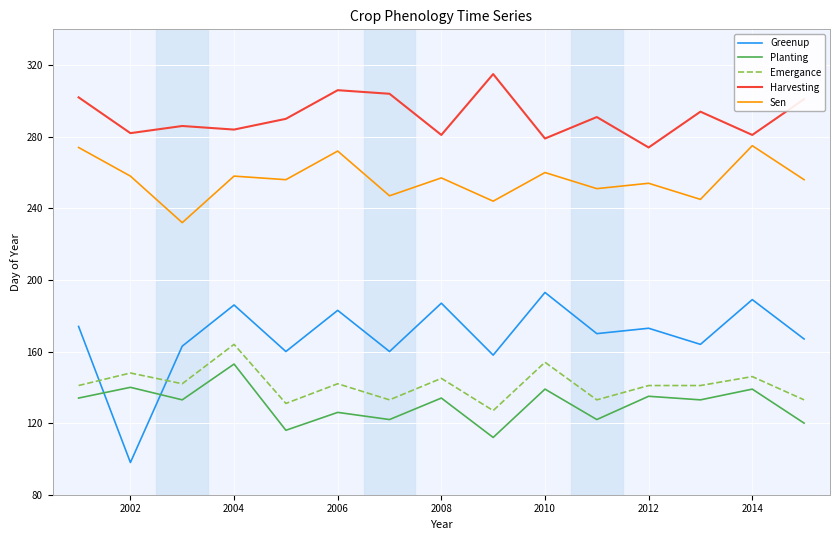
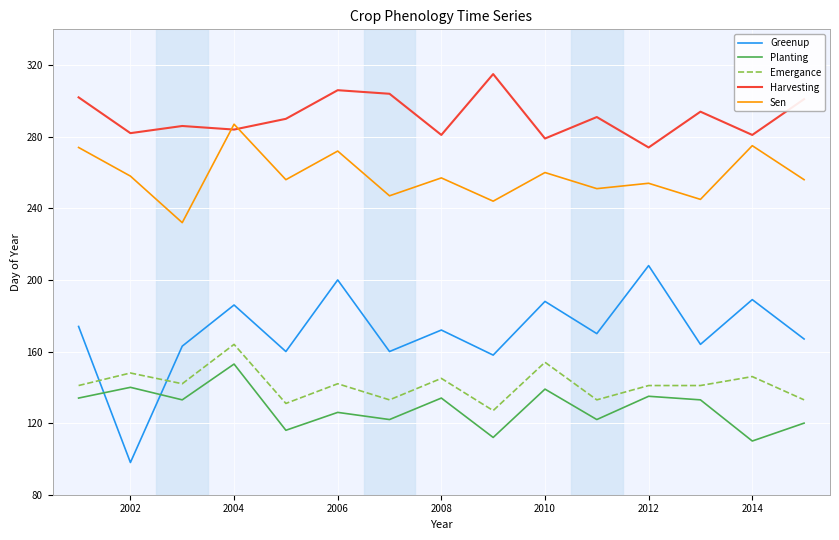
Sen, 2004: 258 -> 287
Greenup, 2006: 183 -> 200
Greenup, 2008: 187 -> 172
Greenup, 2010: 193 -> 188
Greenup, 2012: 173 -> 208
Planting, 2014: 139 -> 110
